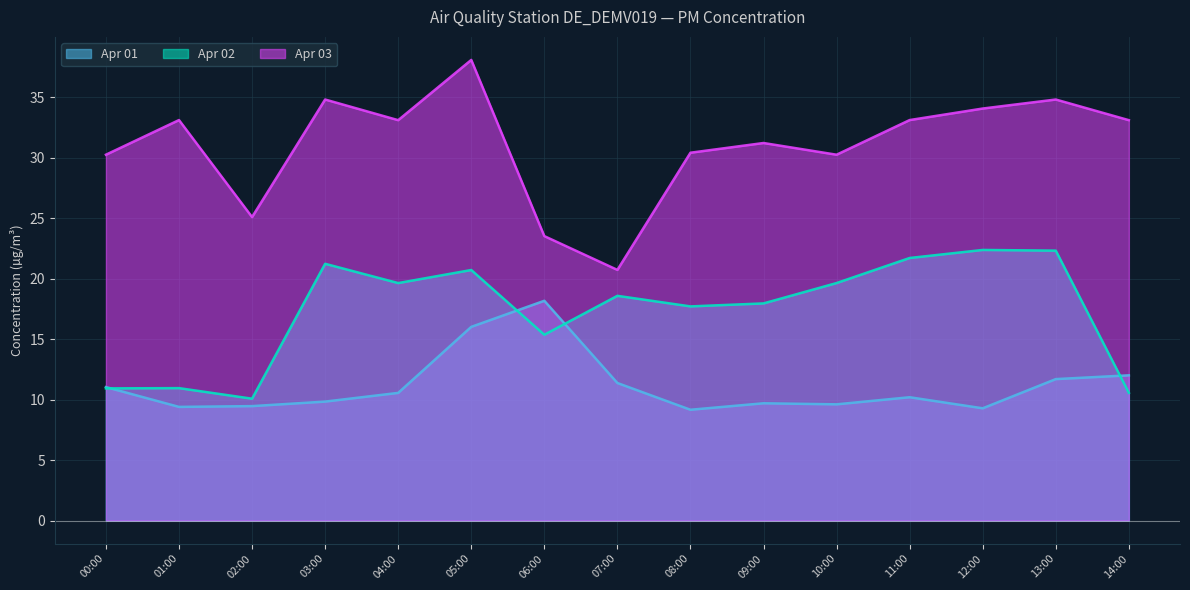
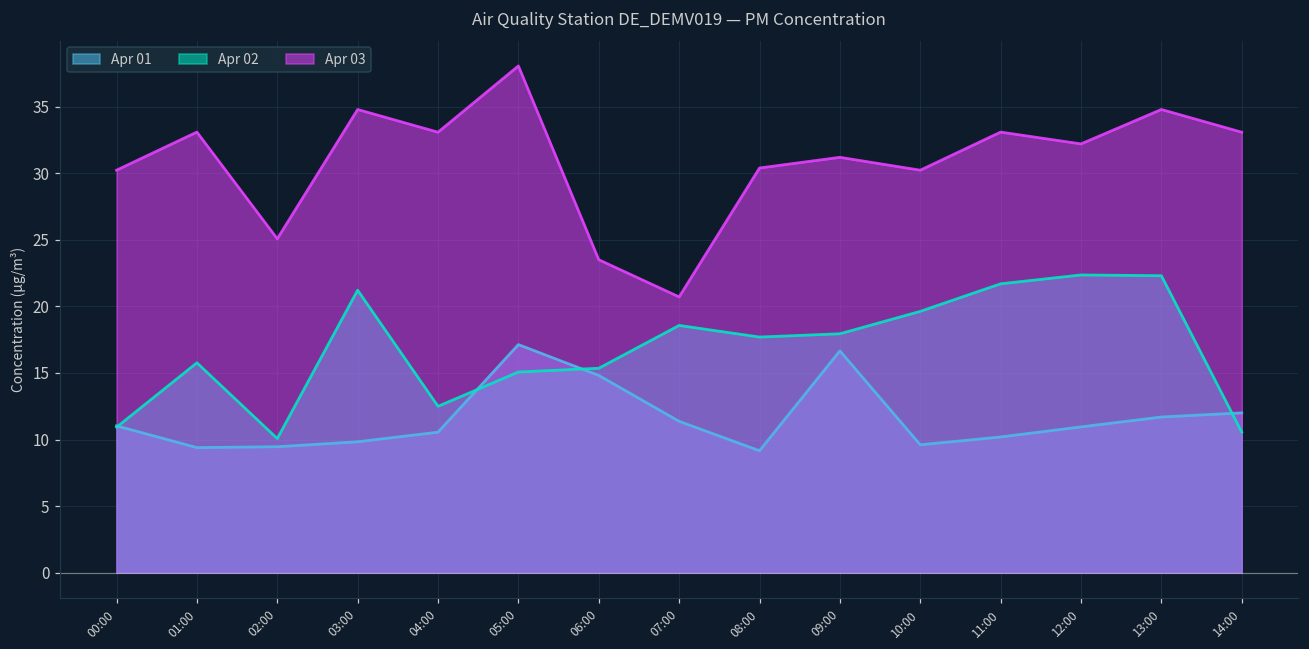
Apr 02, 01:00: 10.9 -> 15.8
Apr 02, 04:00: 19.6 -> 12.5
Apr 01, 05:00: 16.0 -> 17.1
Apr 02, 05:00: 20.7 -> 15.1
Apr 01, 06:00: 18.2 -> 14.8
Apr 01, 09:00: 9.7 -> 16.7
Apr 01, 12:00: 9.3 -> 10.9
Apr 03, 12:00: 34.1 -> 32.2
